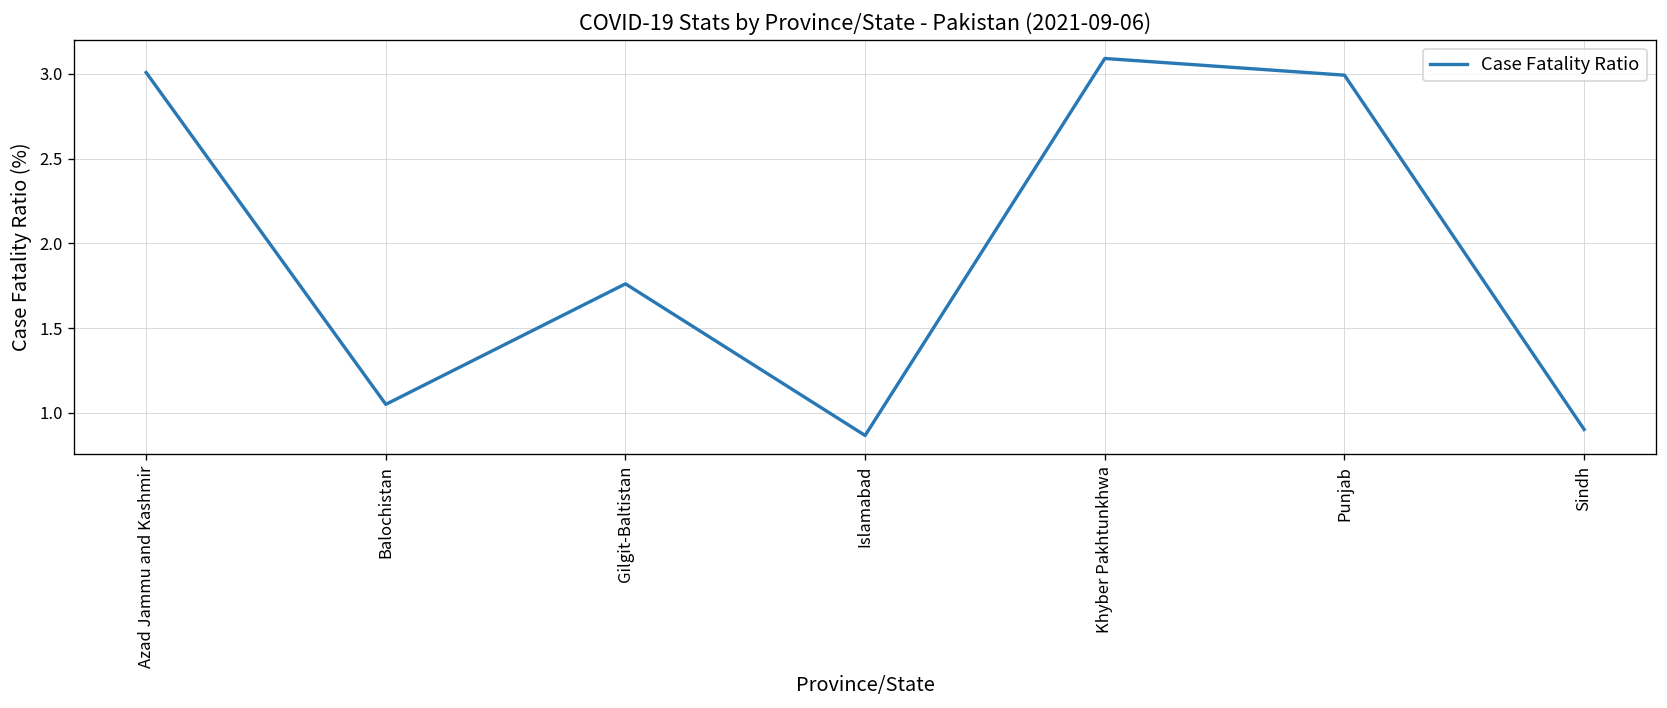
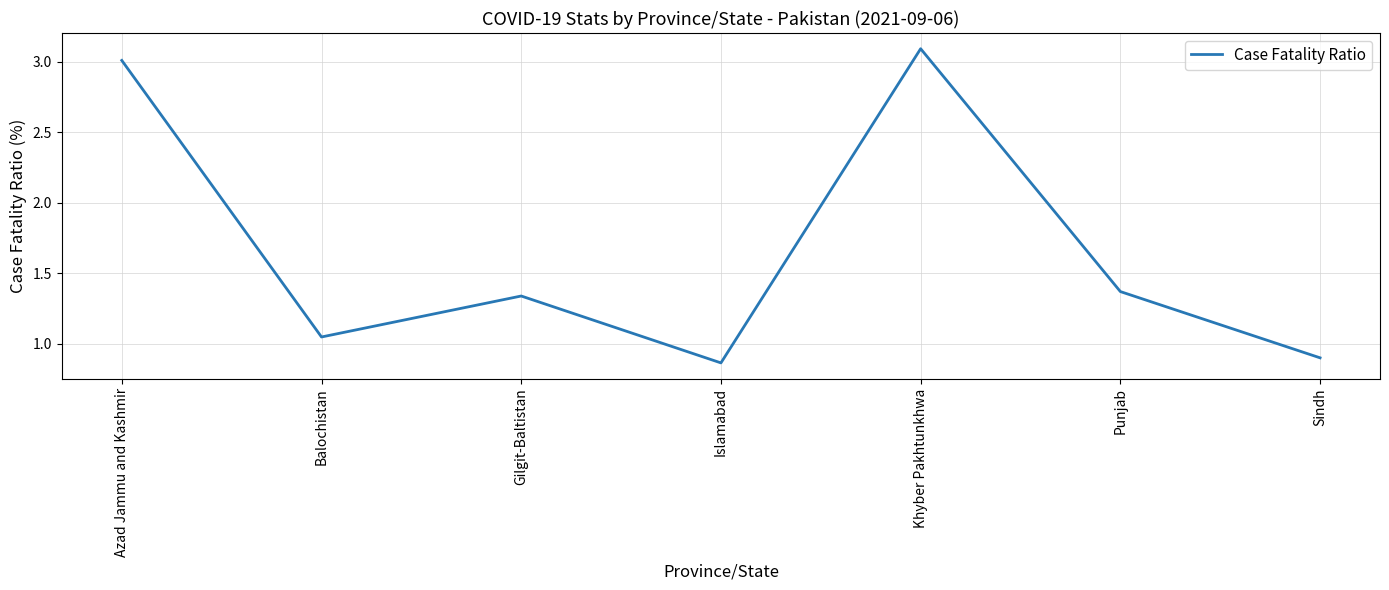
Gilgit-Baltistan: 1.76 -> 1.34
Punjab: 2.99 -> 1.37
